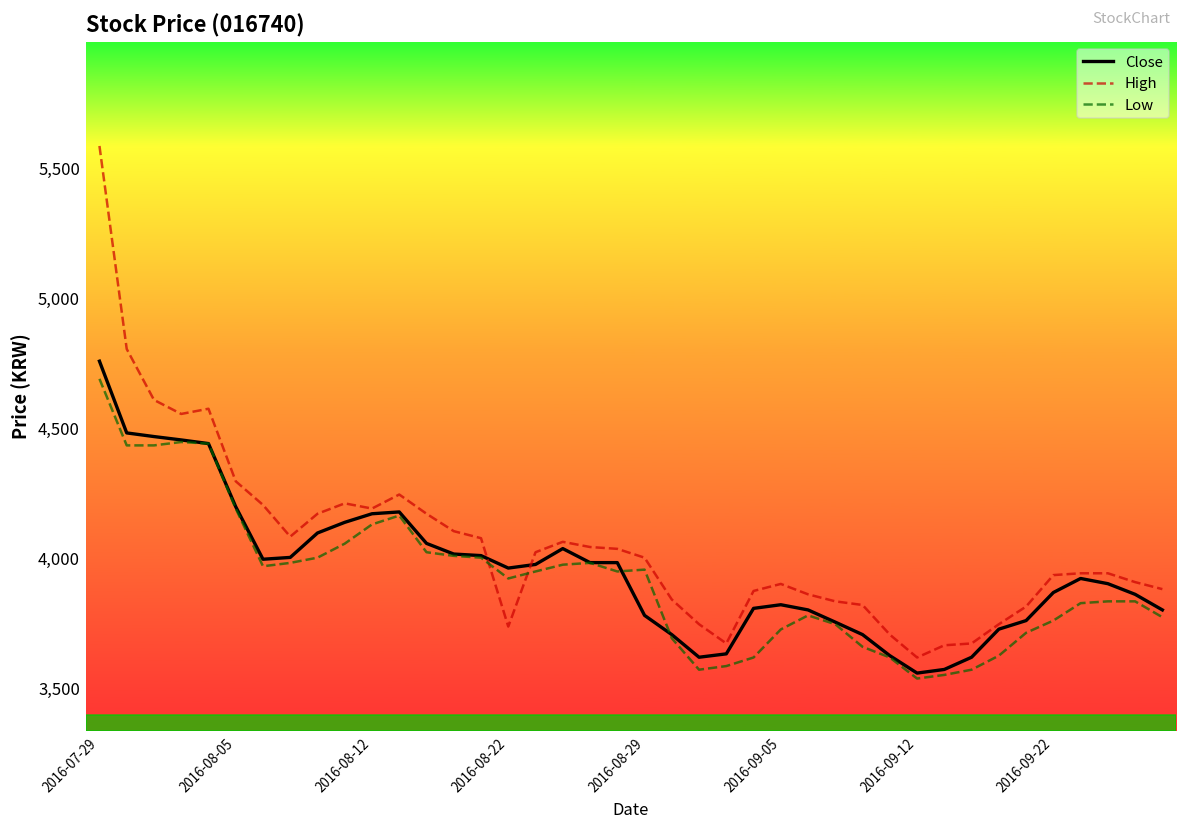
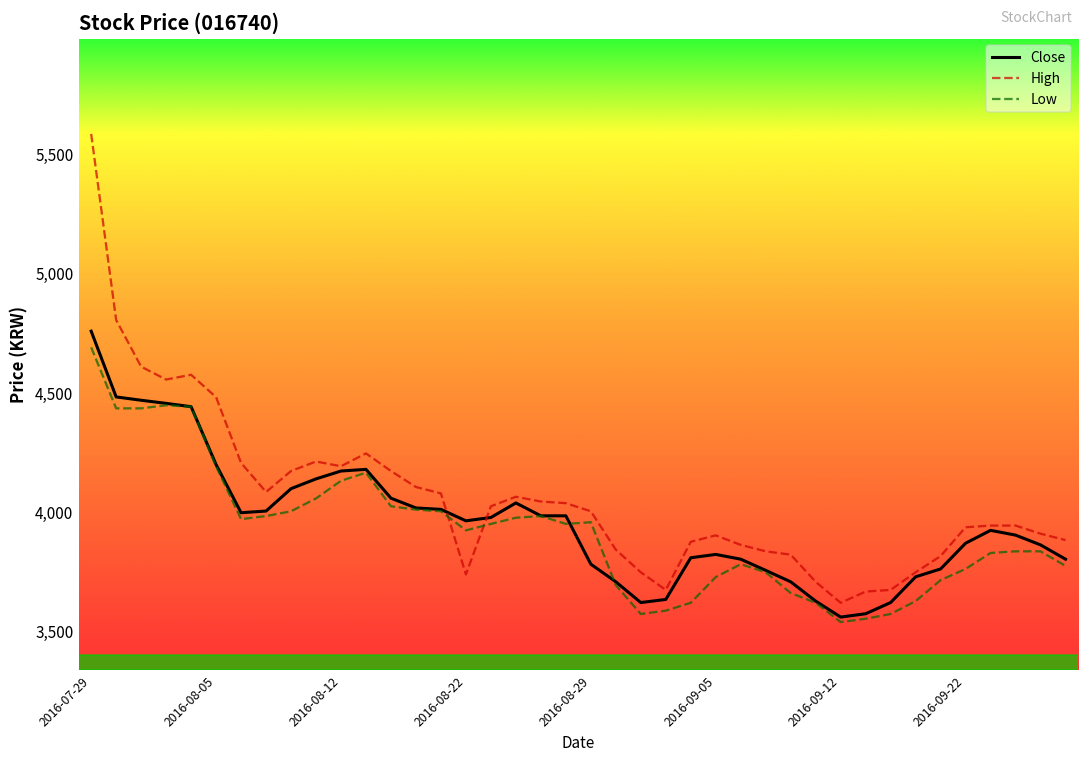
High, 2016-08-05: 4,300 -> 4,480
